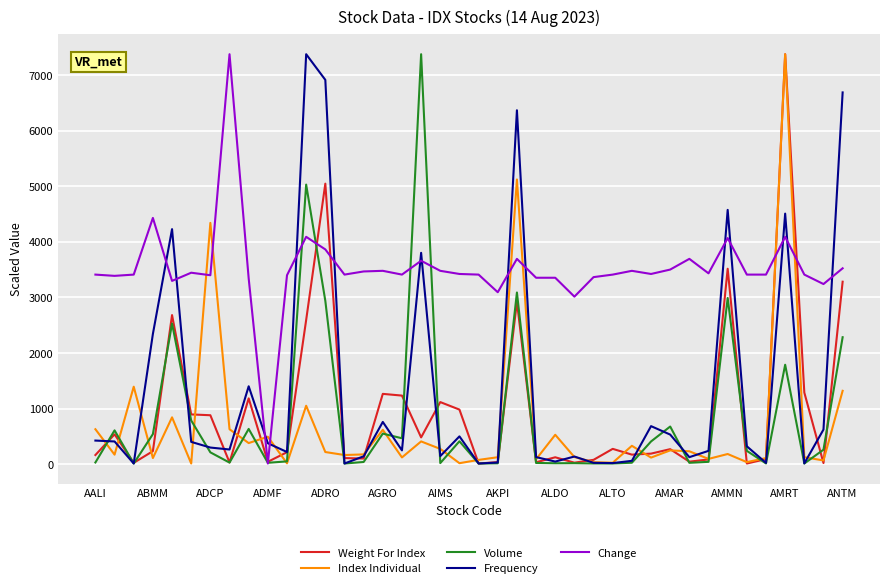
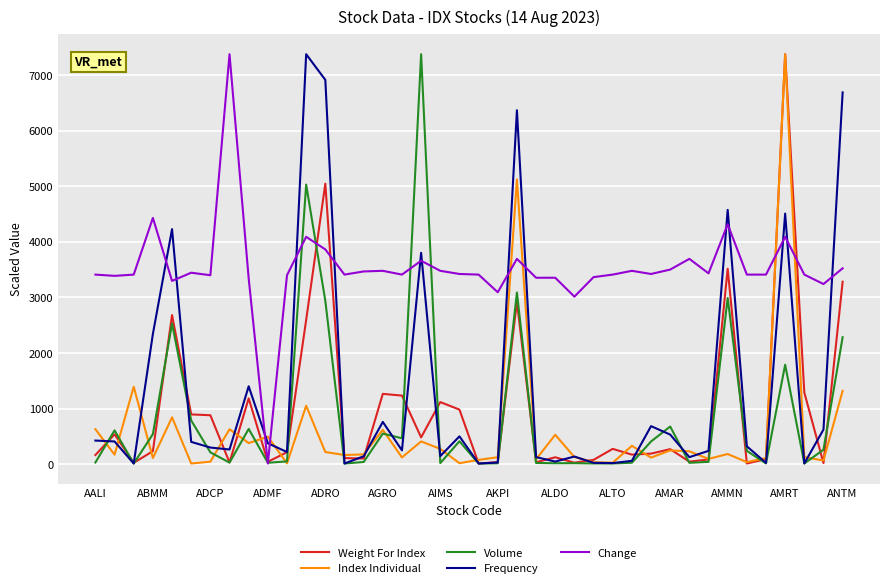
Index Individual, ADCP: 4300 -> 0
Change, AMMN: 4100 -> 4300
